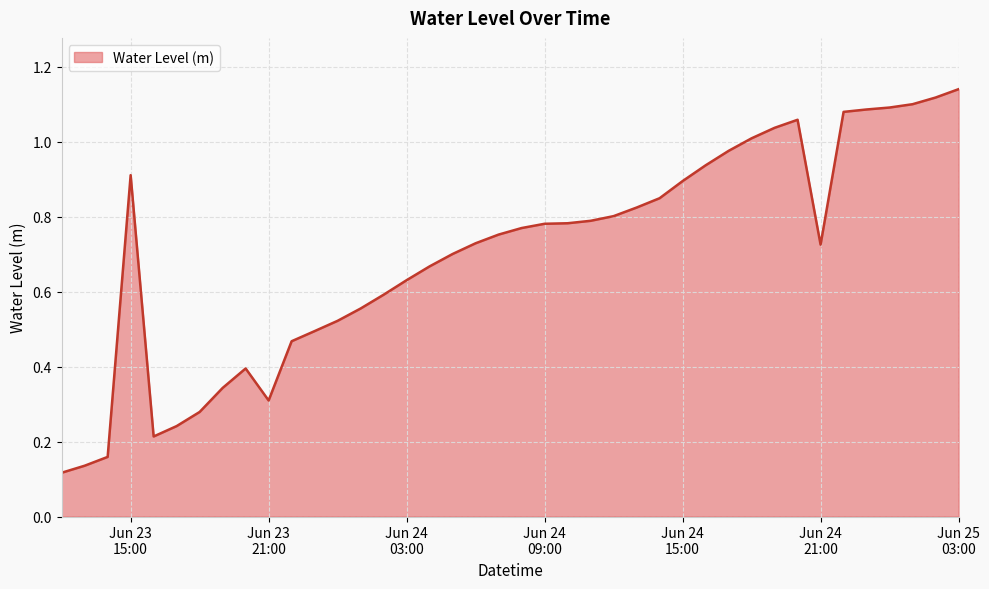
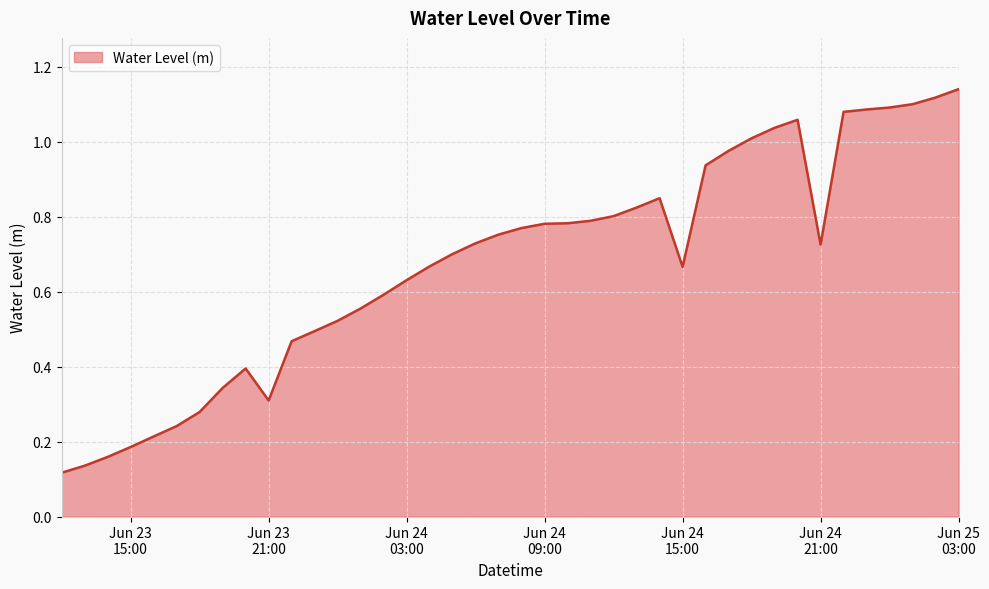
Jun 23 15:00: 0.91 -> 0.19
Jun 24 15:00: 0.89 -> 0.67
